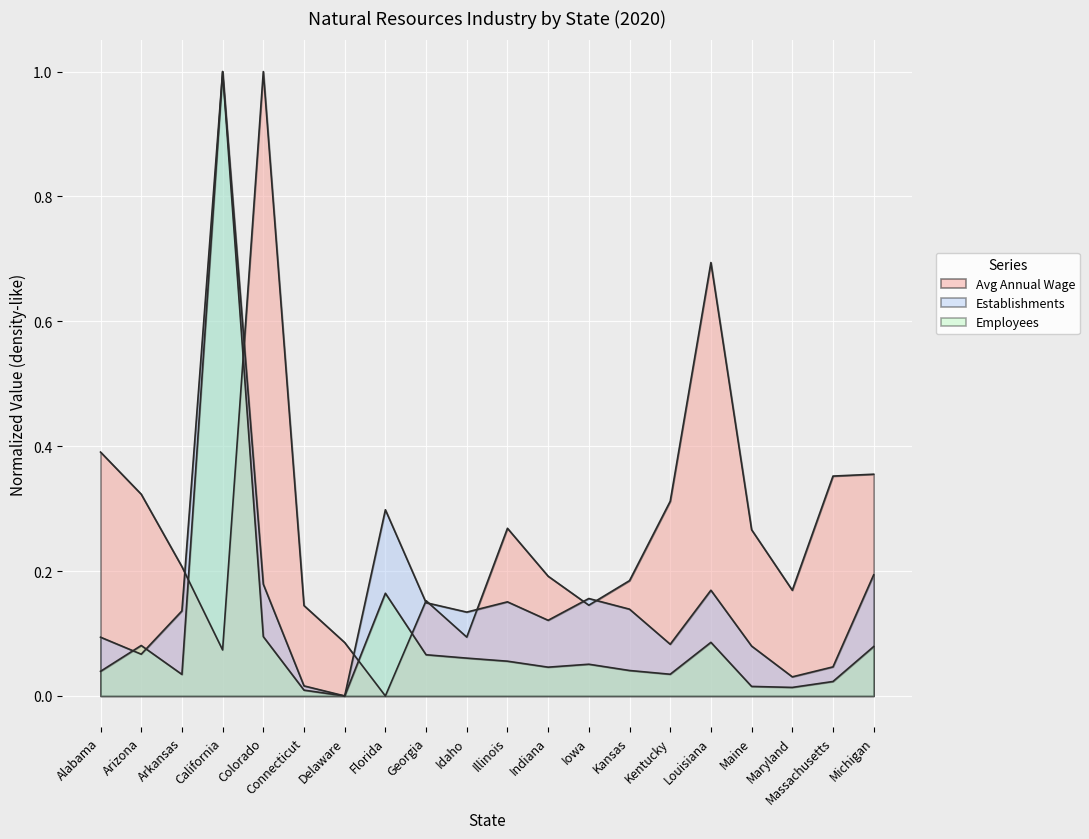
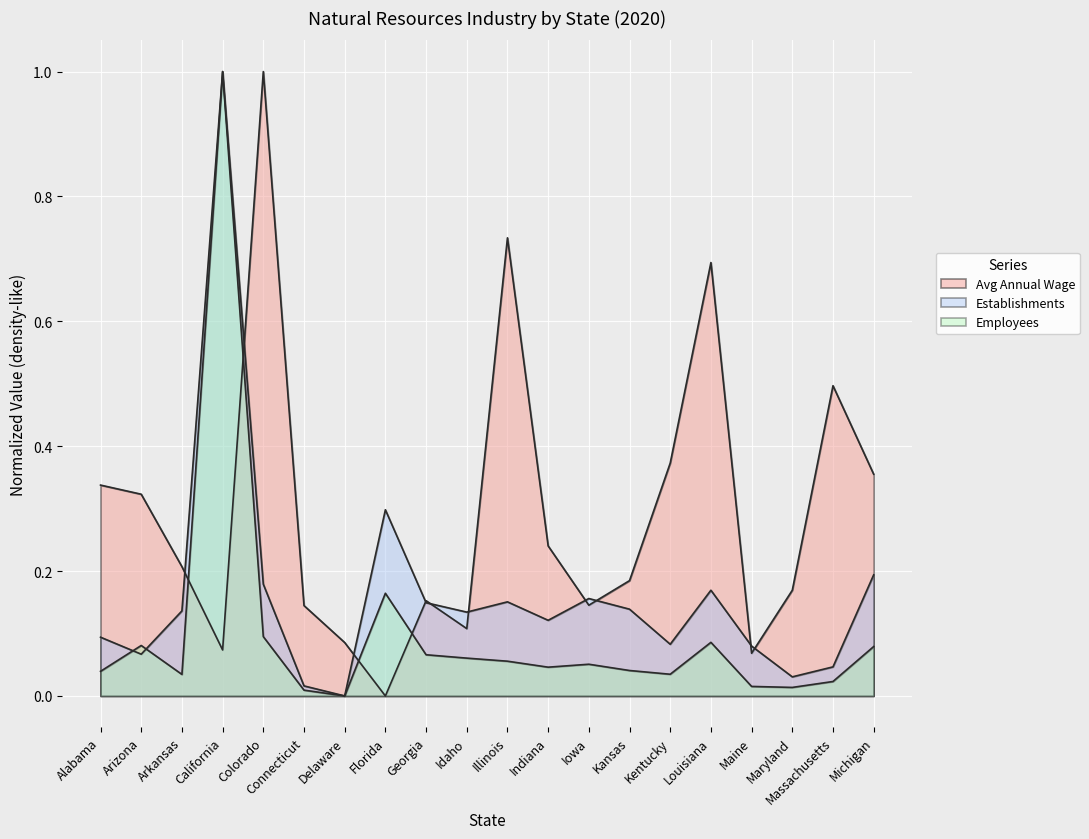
Avg Annual Wage, Alabama: 0.39 -> 0.34
Avg Annual Wage, Idaho: 0.09 -> 0.11
Avg Annual Wage, Illinois: 0.27 -> 0.73
Avg Annual Wage, Indiana: 0.19 -> 0.24
Avg Annual Wage, Kentucky: 0.31 -> 0.37
Avg Annual Wage, Maine: 0.27 -> 0.07
Avg Annual Wage, Massachusetts: 0.35 -> 0.50
